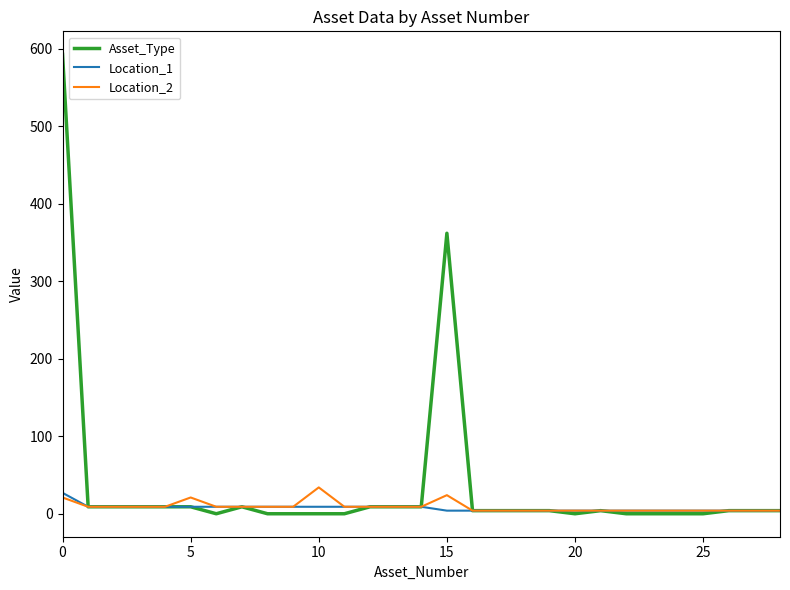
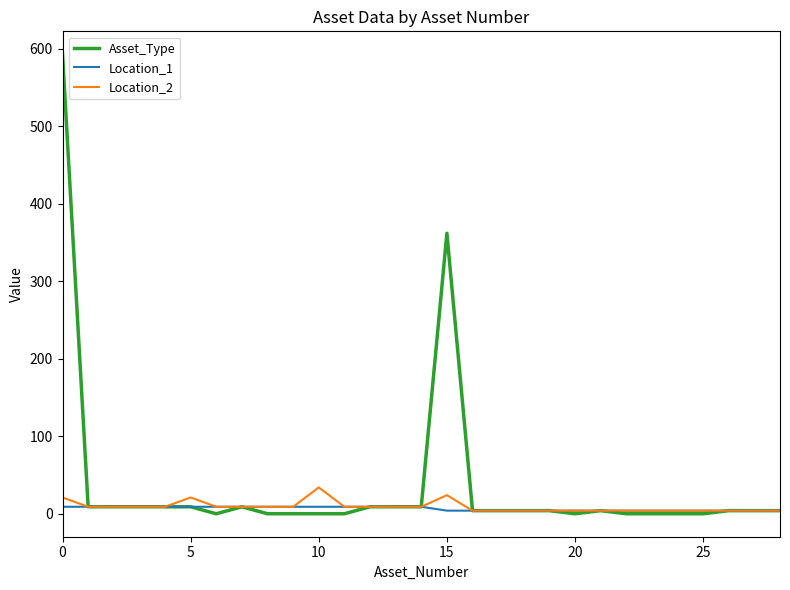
Location_1, 0: 30 -> 10
